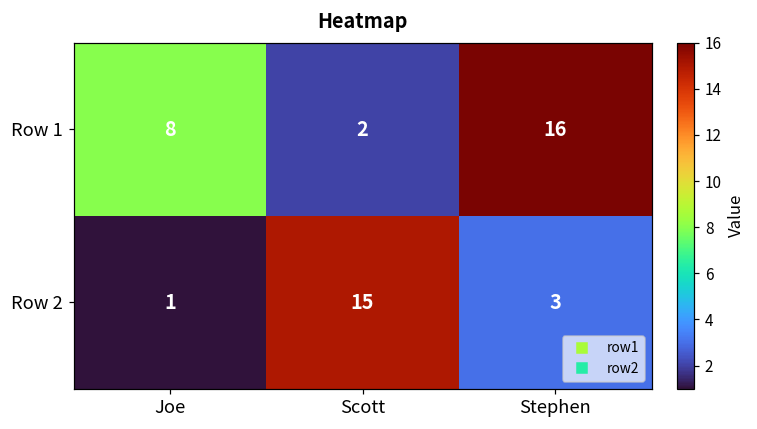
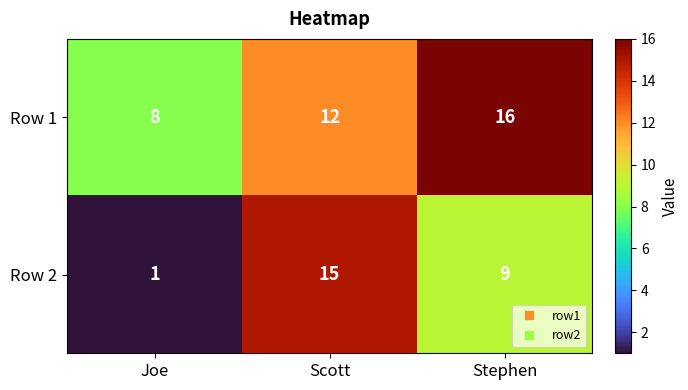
Row 1, Scott: 2 -> 12
Row 2, Stephen: 3 -> 9
